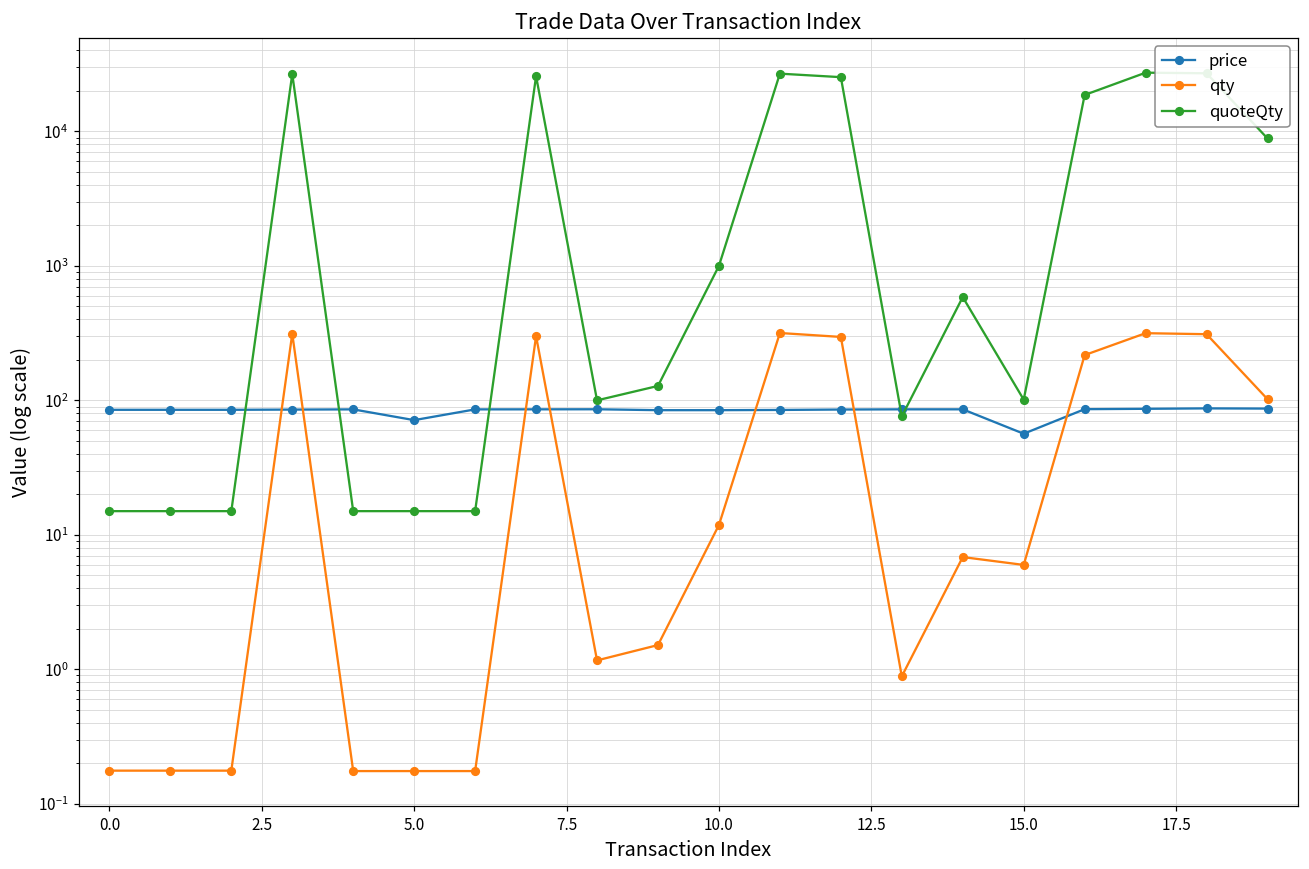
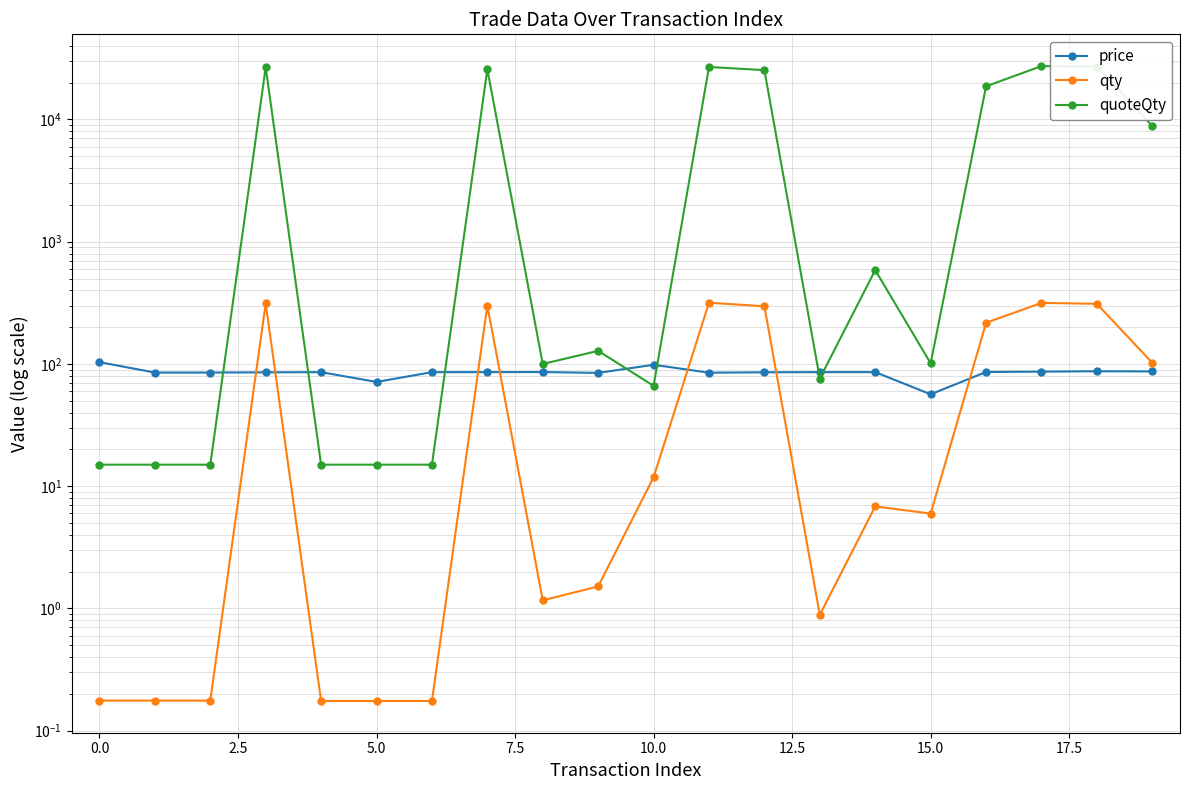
price, 0.0: 90 -> 100
price, 10.0: 80 -> 100
quoteQty, 10.0: 1000 -> 70
